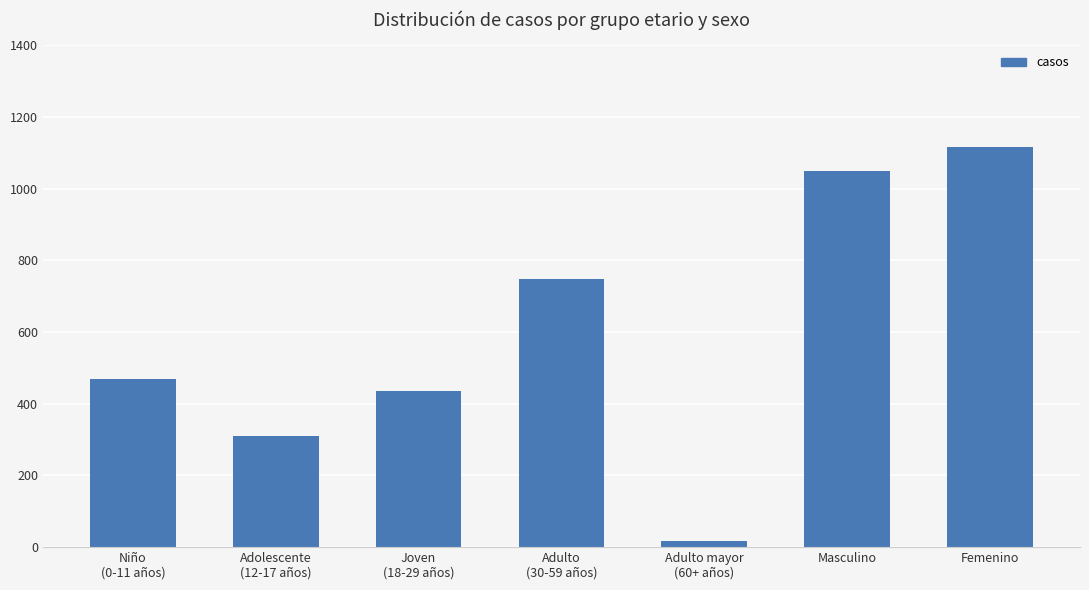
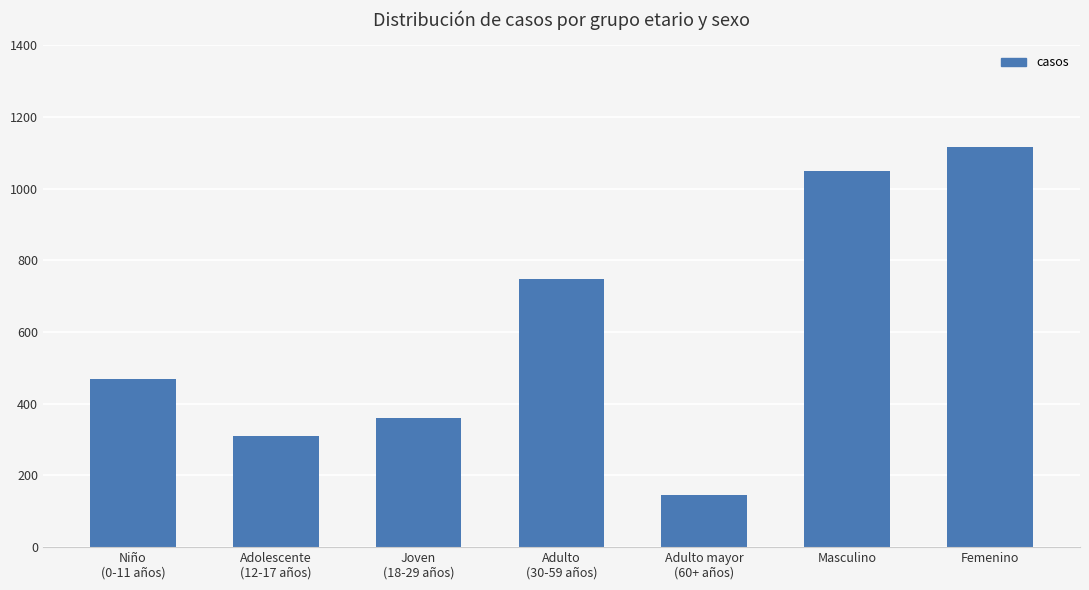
Joven (18-29 años): 440 -> 360
Adulto mayor (60+ años): 20 -> 150
